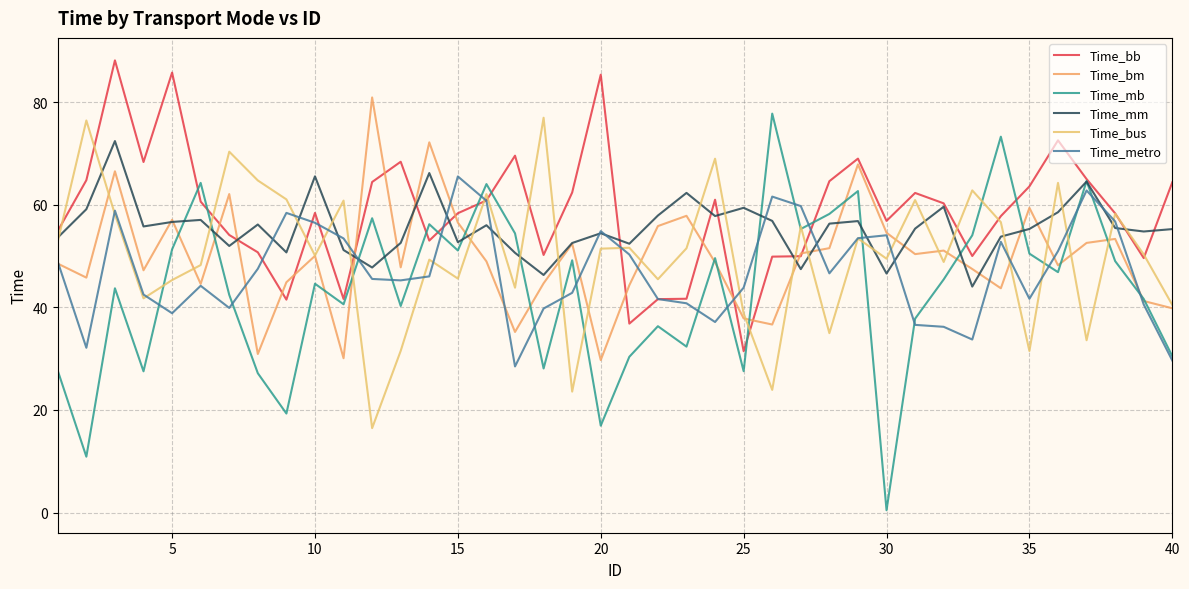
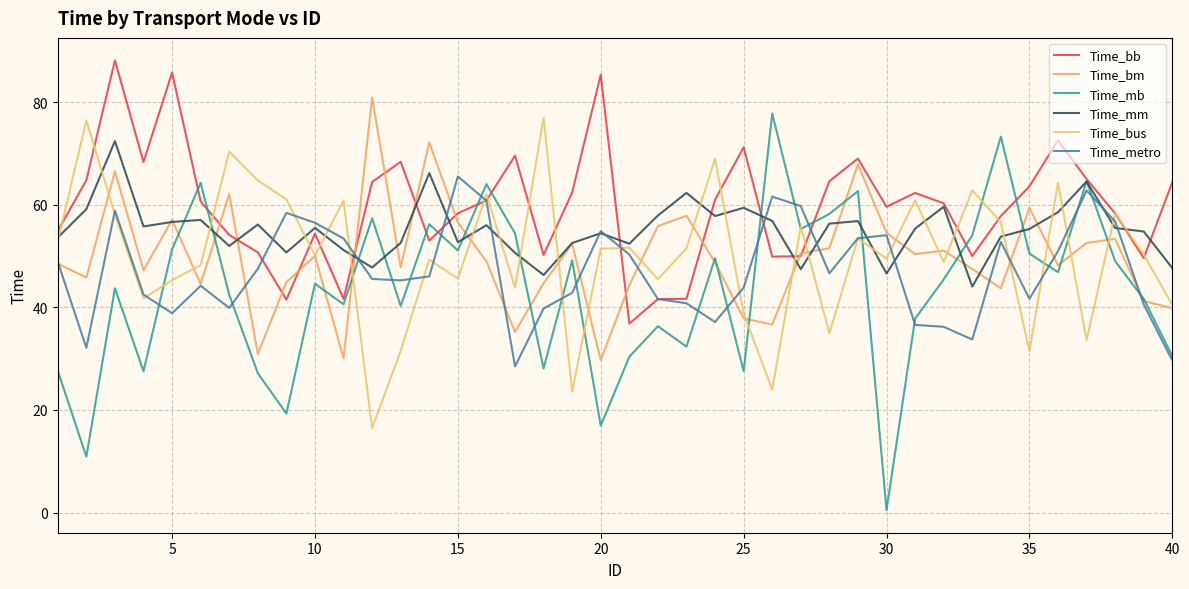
Time_bb, 10: 58 -> 54
Time_mm, 10: 66 -> 55
Time_bb, 25: 31 -> 71
Time_bb, 30: 57 -> 60
Time_mm, 40: 55 -> 48
